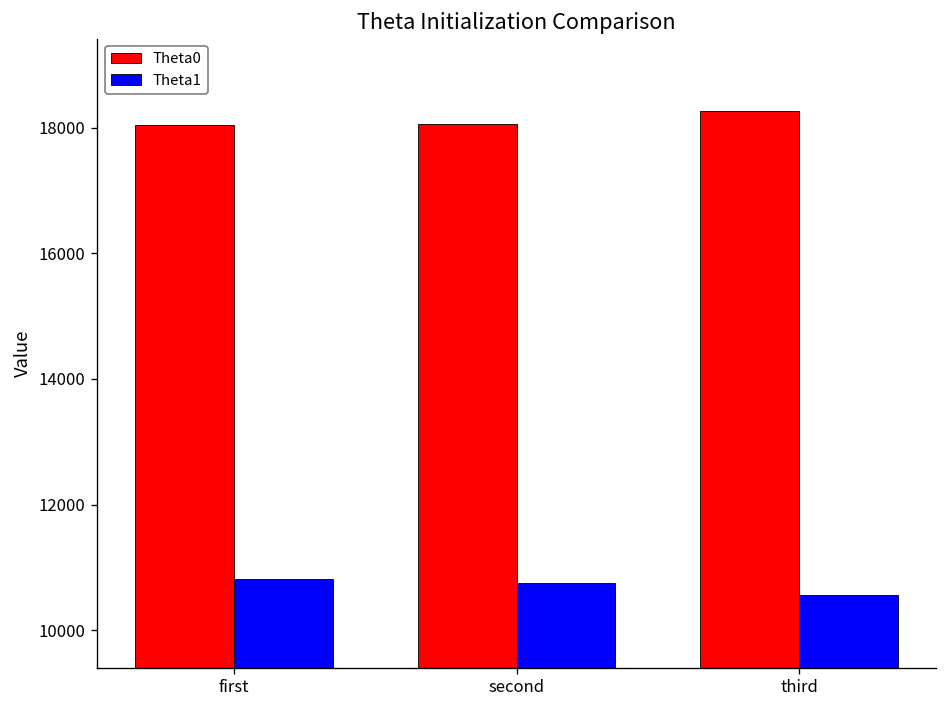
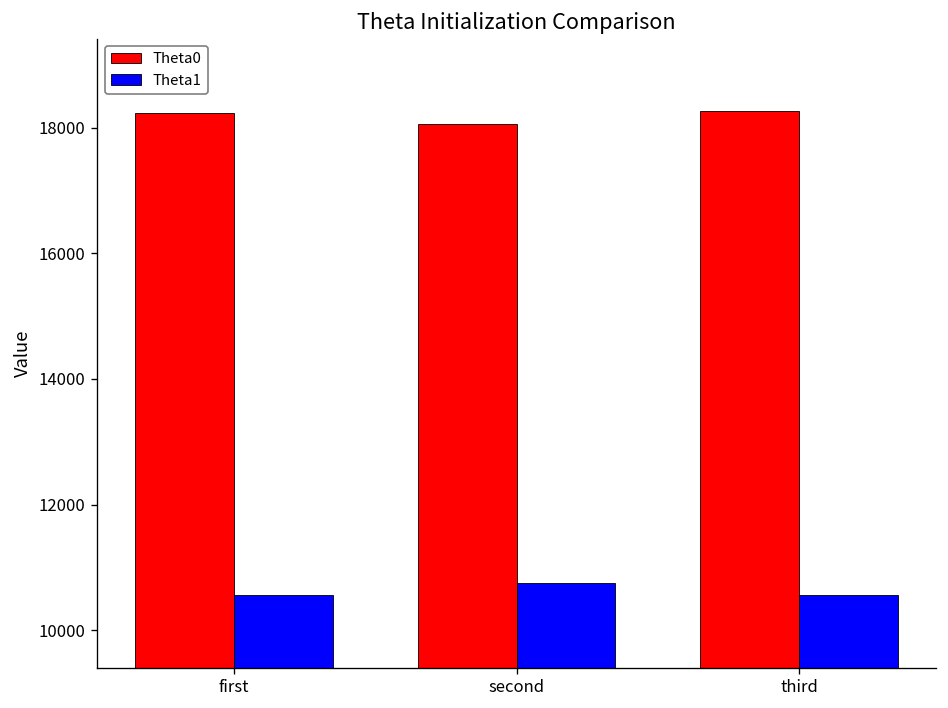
Theta0, first: 18000 -> 18200
Theta1, first: 10800 -> 10600
